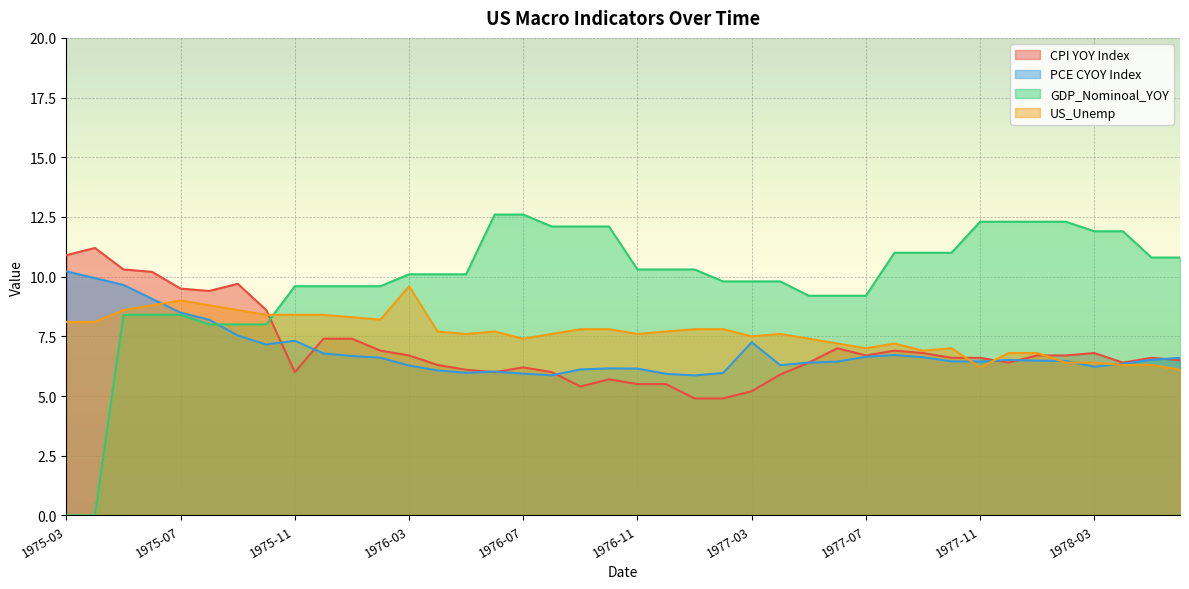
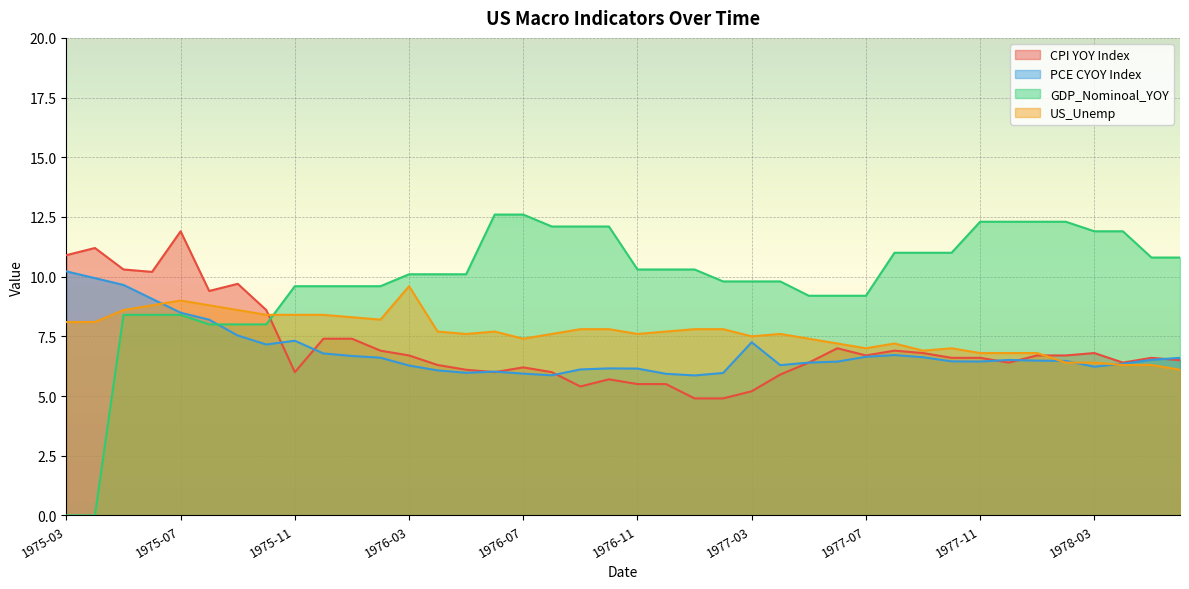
CPI YOY Index, 1975-07: 9.5 -> 11.9
US_Unemp, 1977-11: 6.2 -> 6.8
